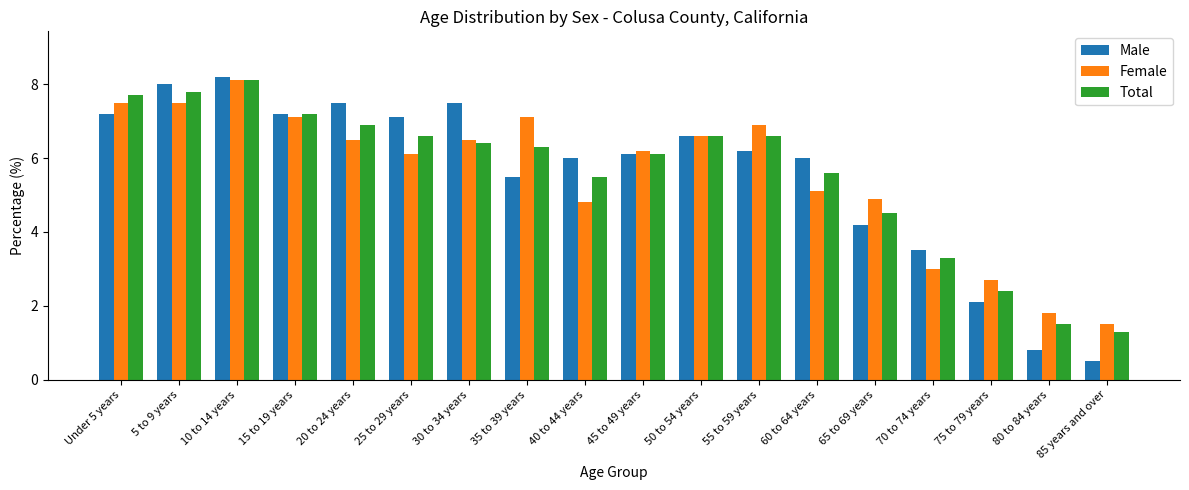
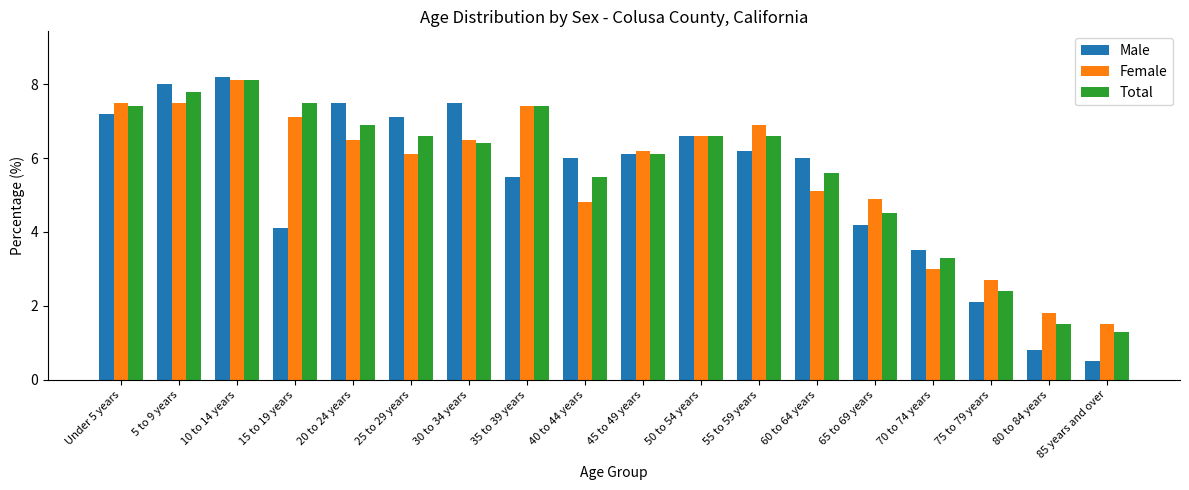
Total, Under 5 years: 7.7 -> 7.4
Male, 15 to 19 years: 7.2 -> 4.1
Total, 15 to 19 years: 7.2 -> 7.5
Female, 35 to 39 years: 7.1 -> 7.4
Total, 35 to 39 years: 6.3 -> 7.4
